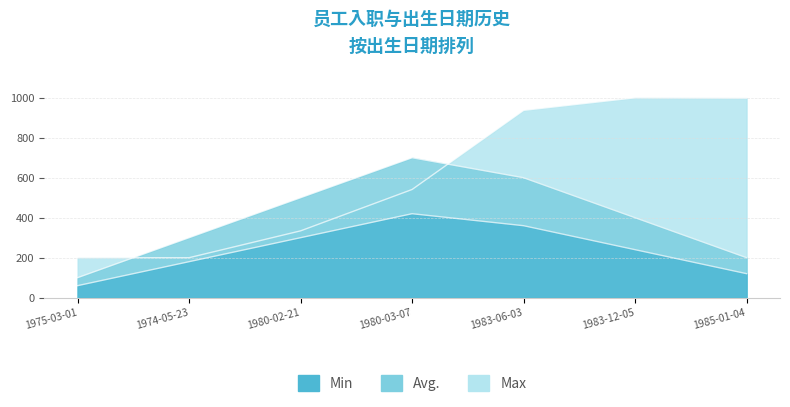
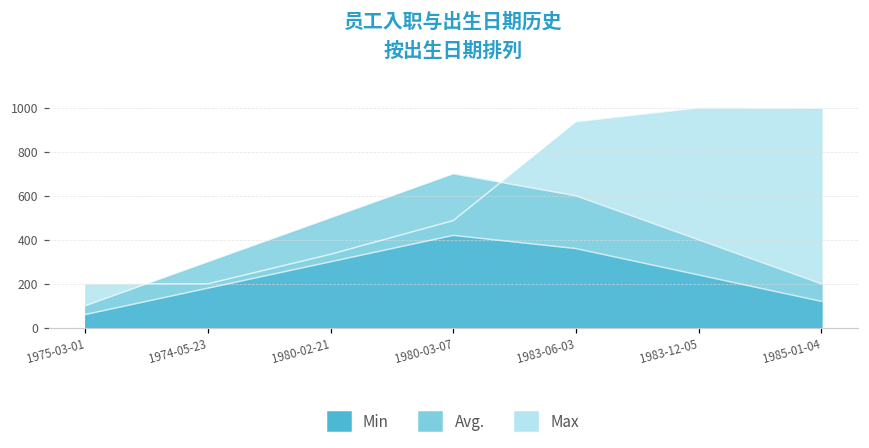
Max, 1980-03-07: 540 -> 490
